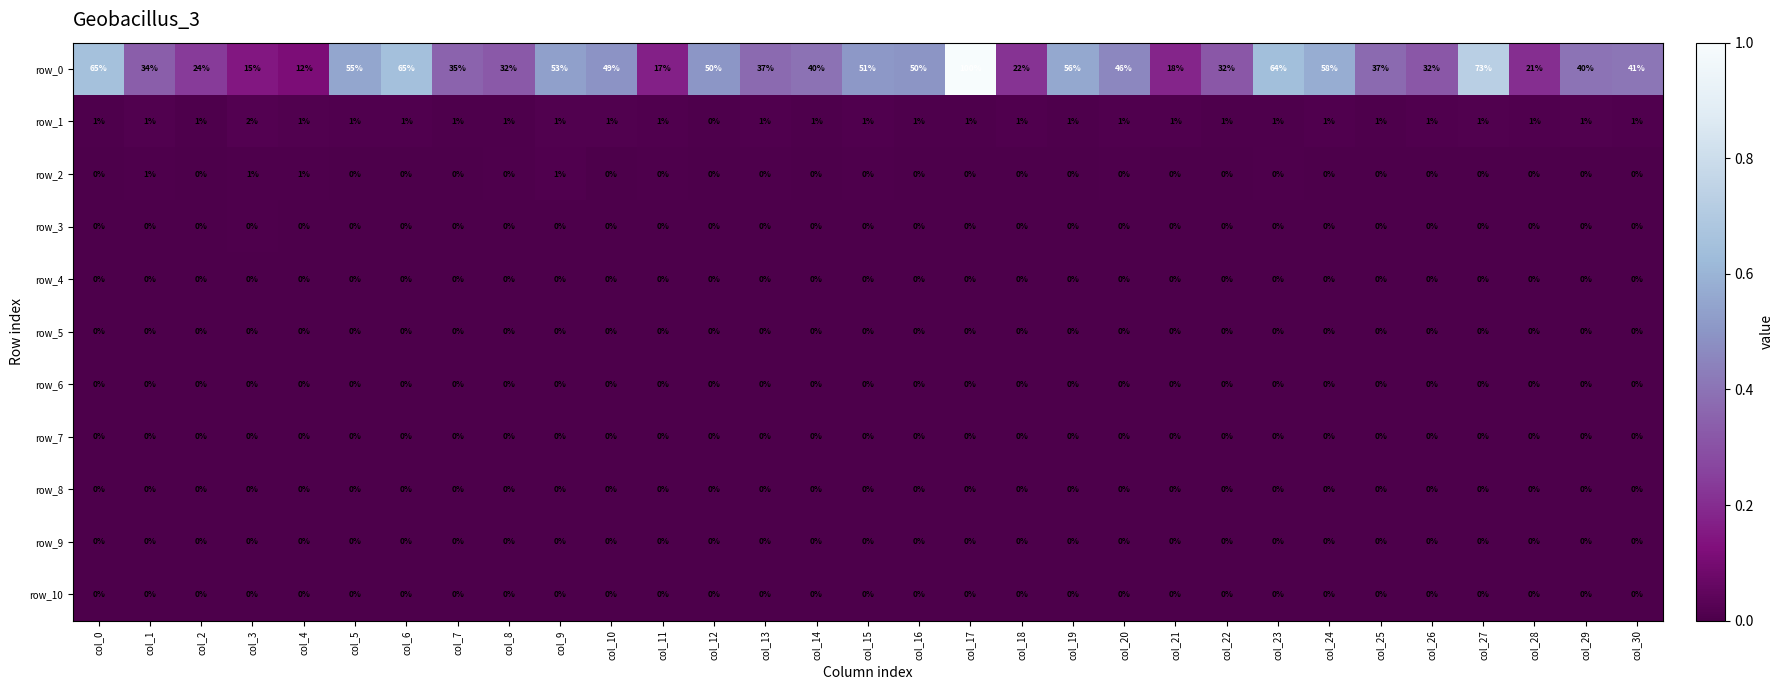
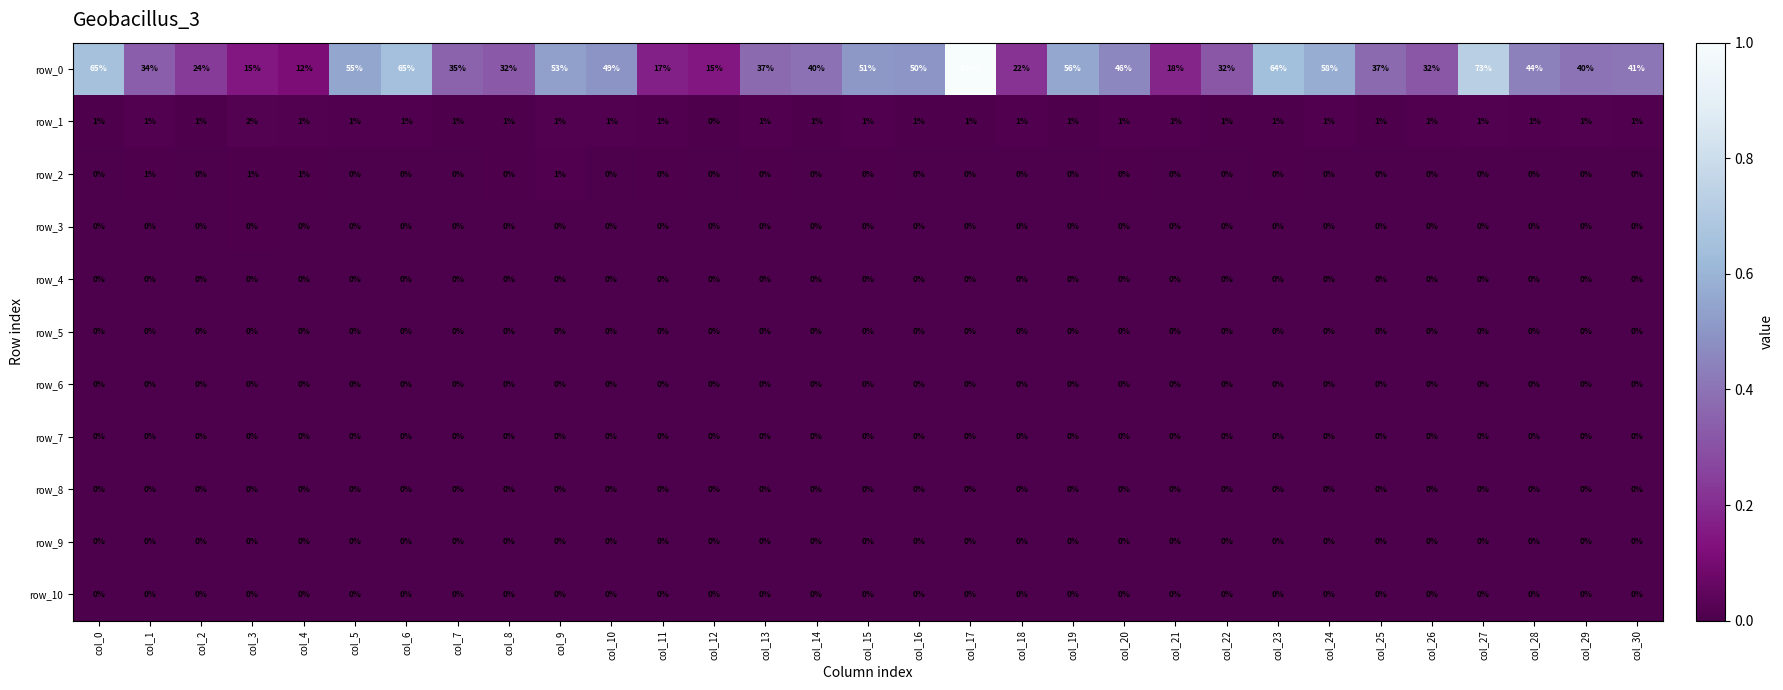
row_0, col_12: 50% -> 15%
row_0, col_28: 21% -> 44%
